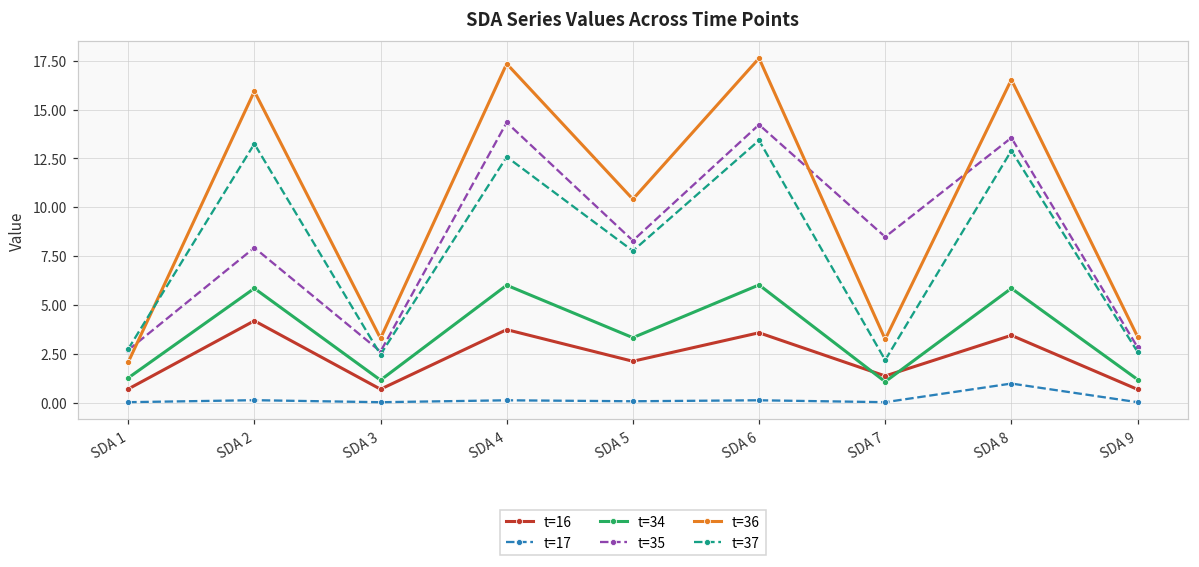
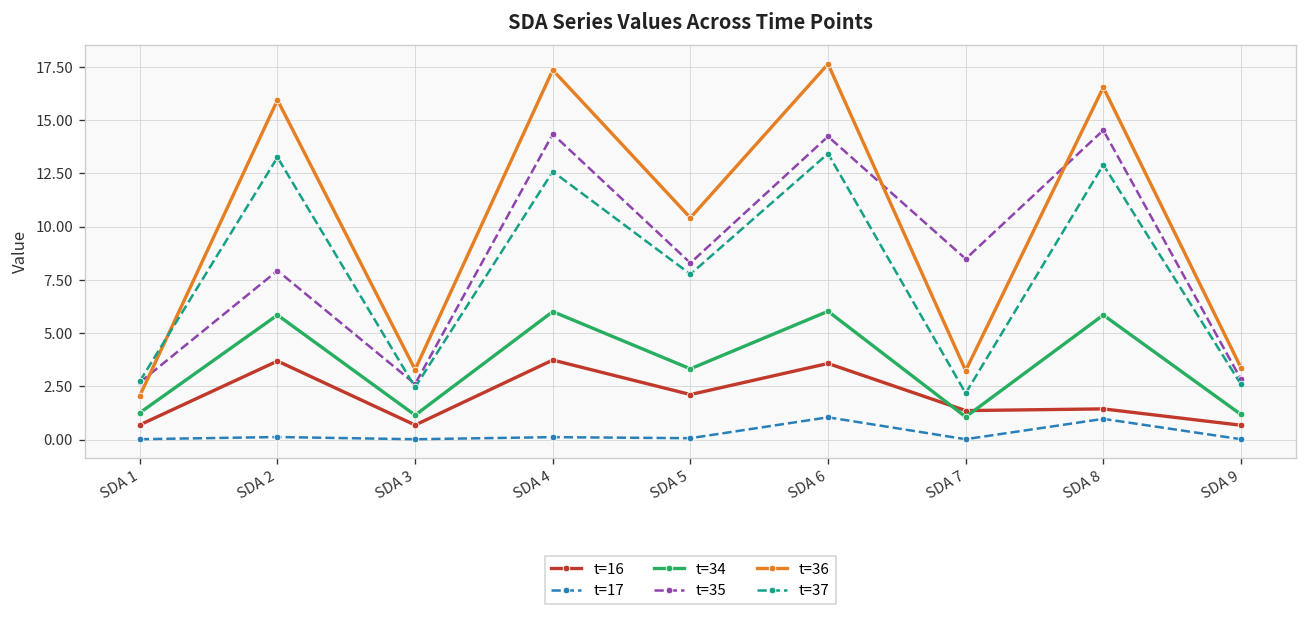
t=16, SDA 2: 4.2 -> 3.7
t=17, SDA 6: 0.1 -> 1.0
t=16, SDA 8: 3.4 -> 1.4
t=35, SDA 8: 13.6 -> 14.5
